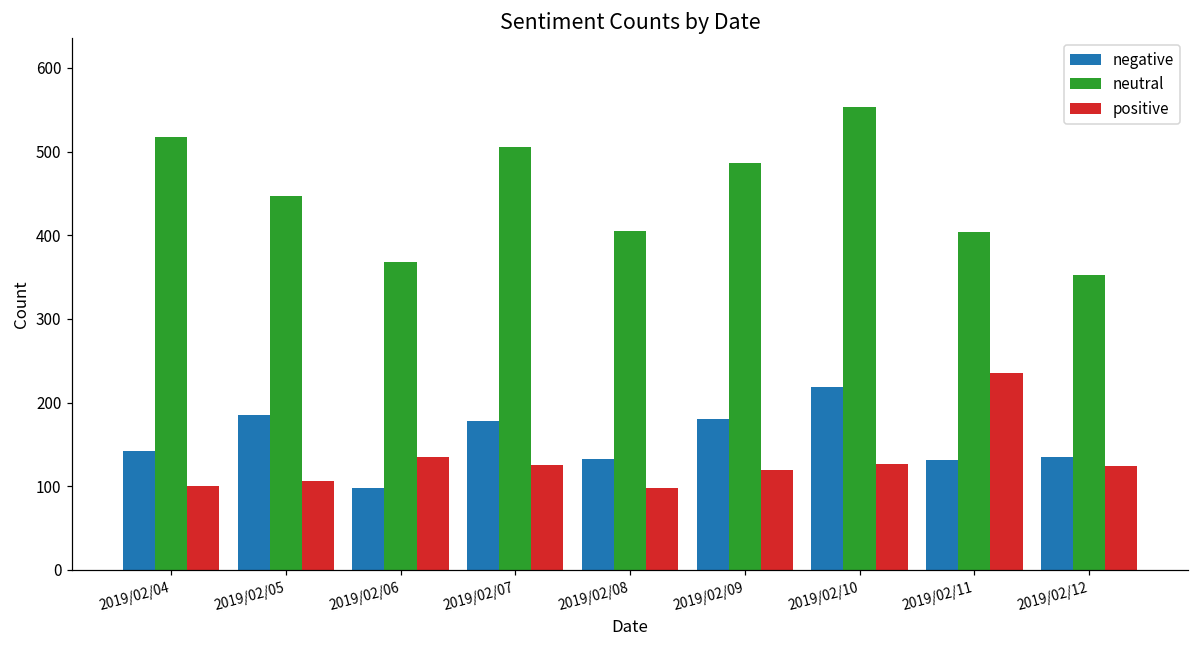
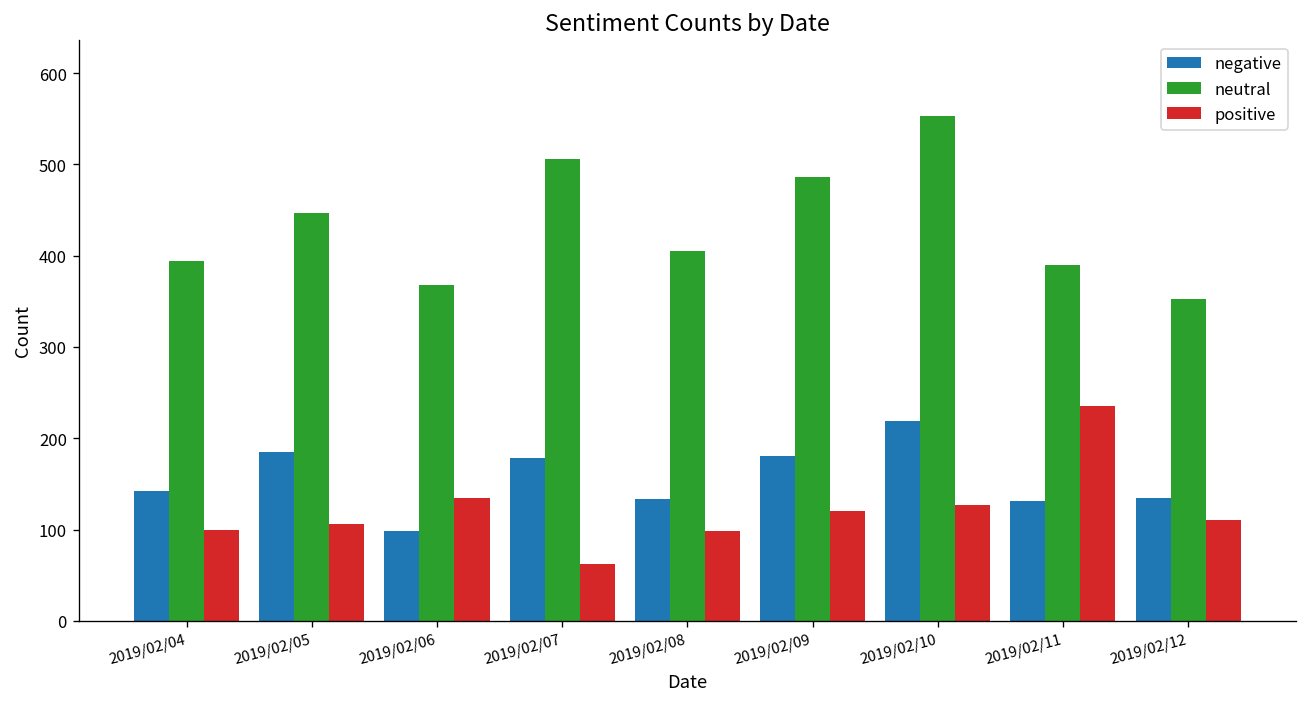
neutral, 2019/02/04: 520 -> 390
positive, 2019/02/07: 130 -> 60
neutral, 2019/02/11: 400 -> 390
positive, 2019/02/12: 120 -> 110
